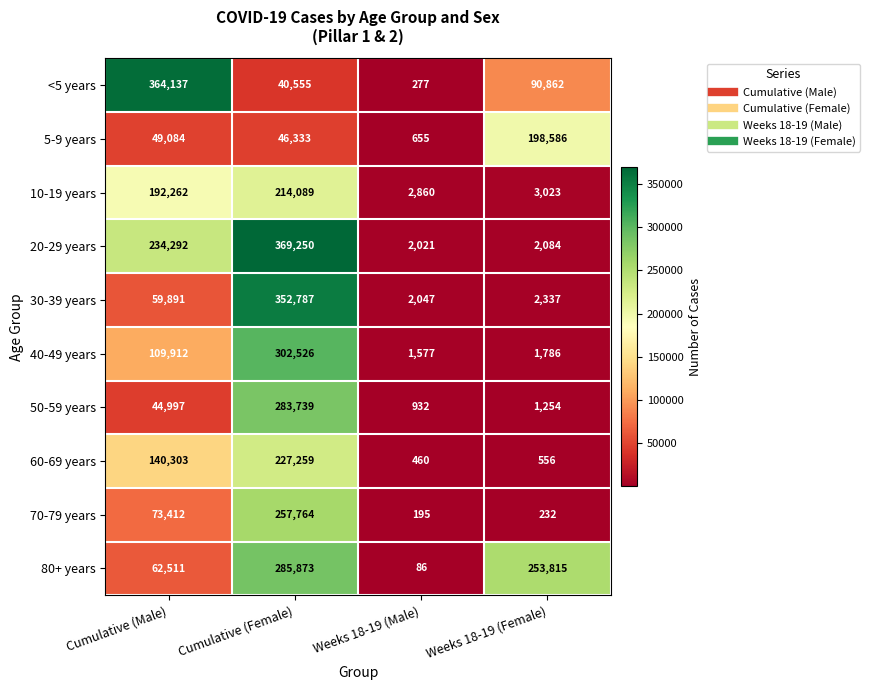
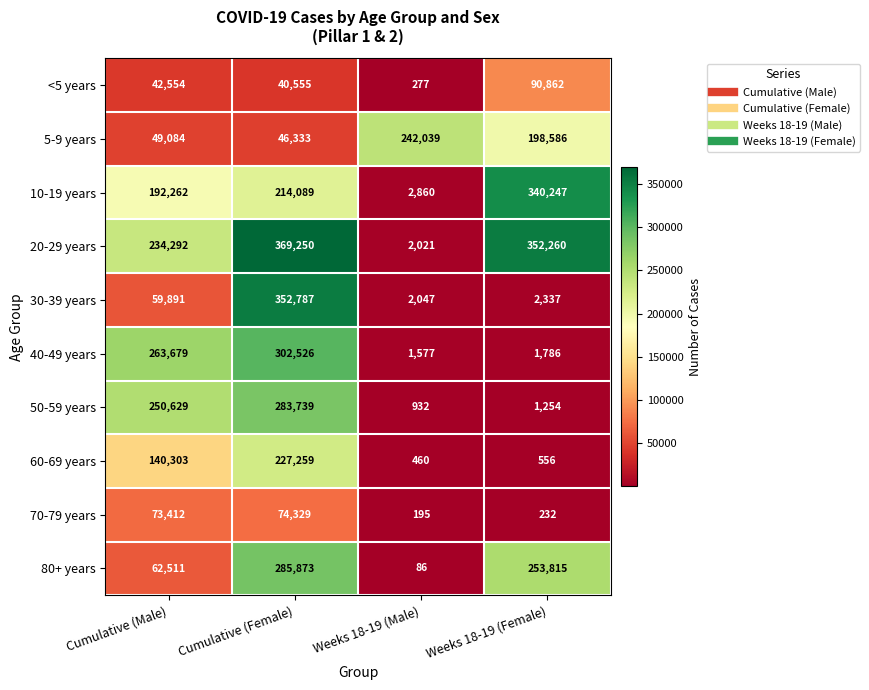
<5 years, Cumulative (Male): 364,137 -> 42,554
5-9 years, Weeks 18-19 (Male): 655 -> 242,039
10-19 years, Weeks 18-19 (Female): 3,023 -> 340,247
20-29 years, Weeks 18-19 (Female): 2,084 -> 352,260
40-49 years, Cumulative (Male): 109,912 -> 263,679
50-59 years, Cumulative (Male): 44,997 -> 250,629
70-79 years, Cumulative (Female): 257,764 -> 74,329
